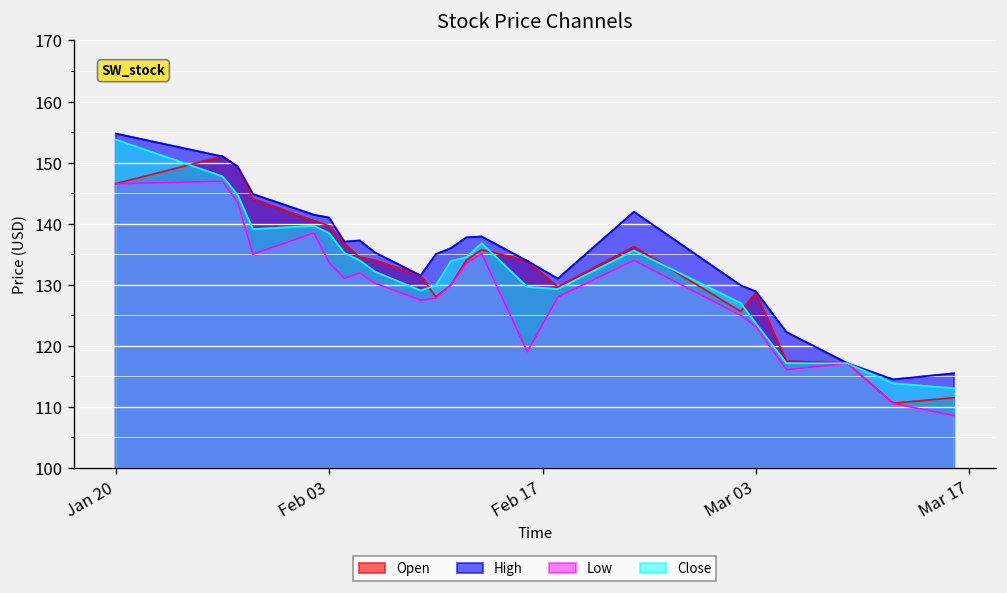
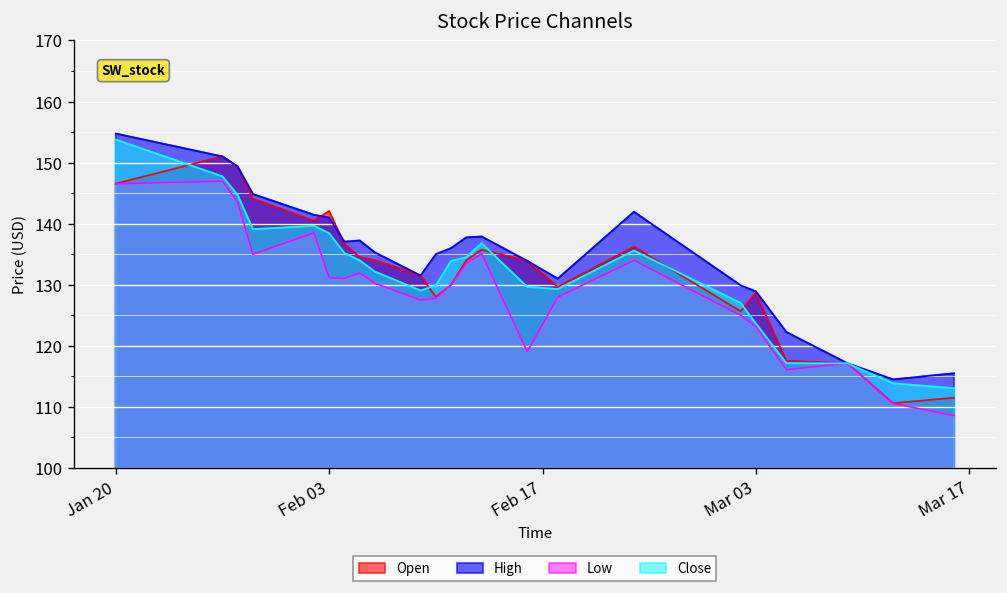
Open, Feb 03: 140 -> 142
Low, Feb 03: 134 -> 131
